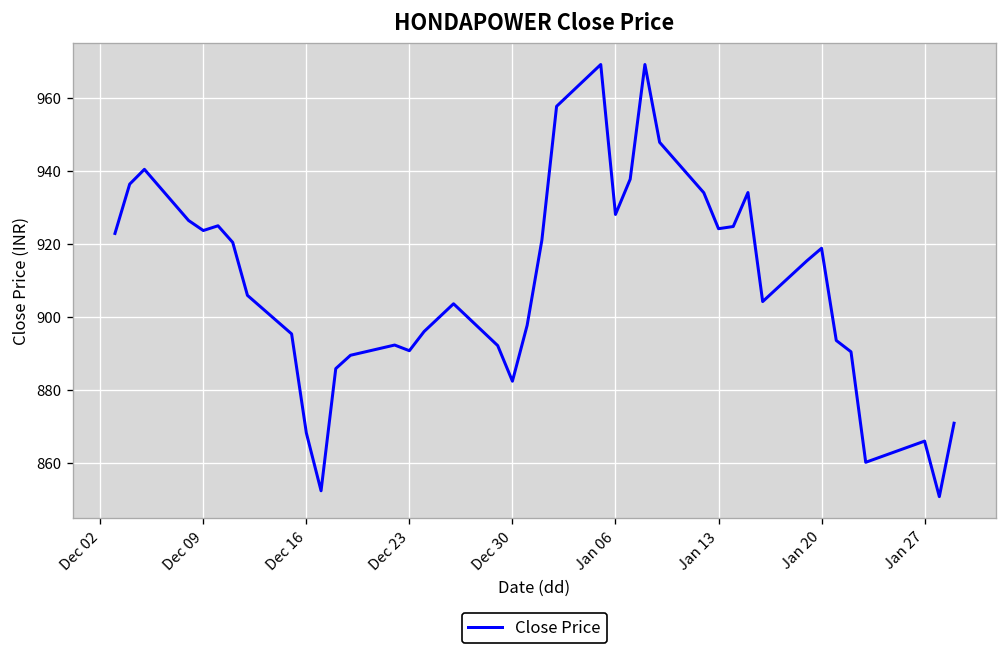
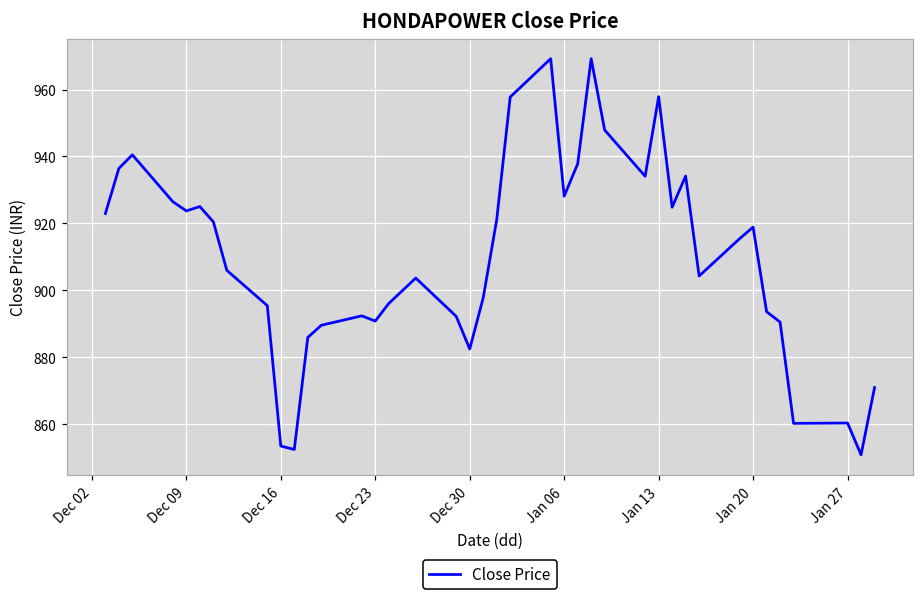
Dec 16: 868 -> 854
Jan 13: 924 -> 958
Jan 27: 866 -> 860
